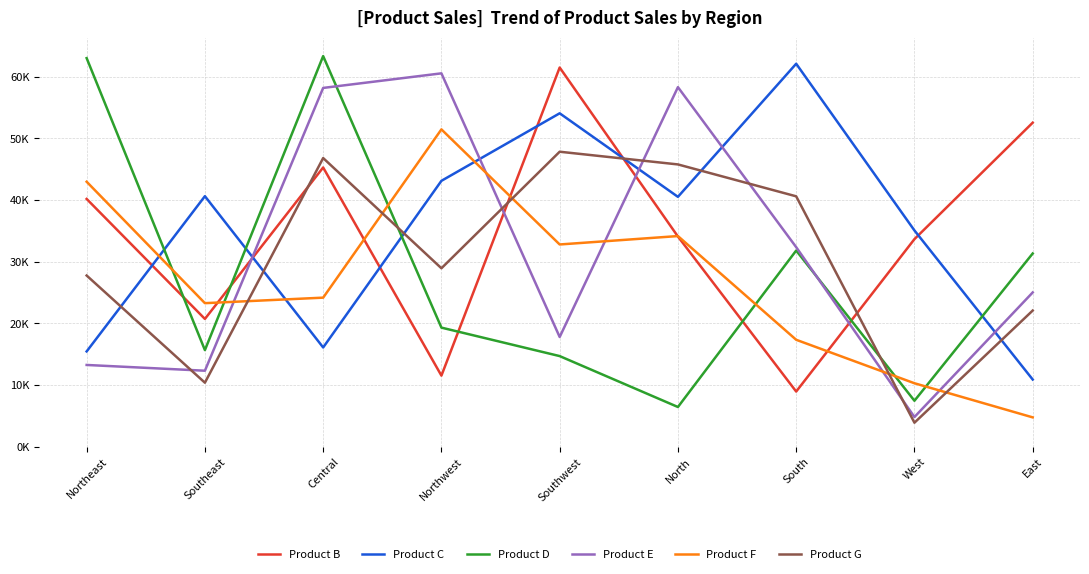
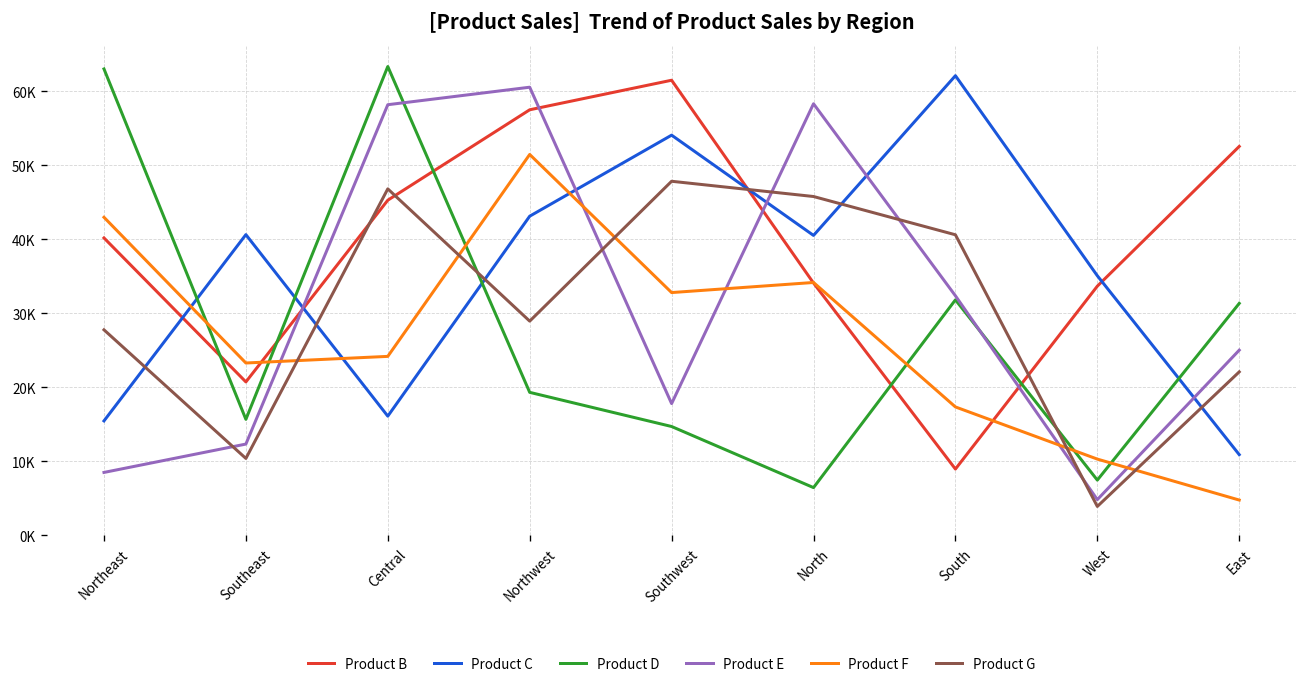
Product E, Northeast: 13000 -> 9000
Product B, Northwest: 12000 -> 58000
